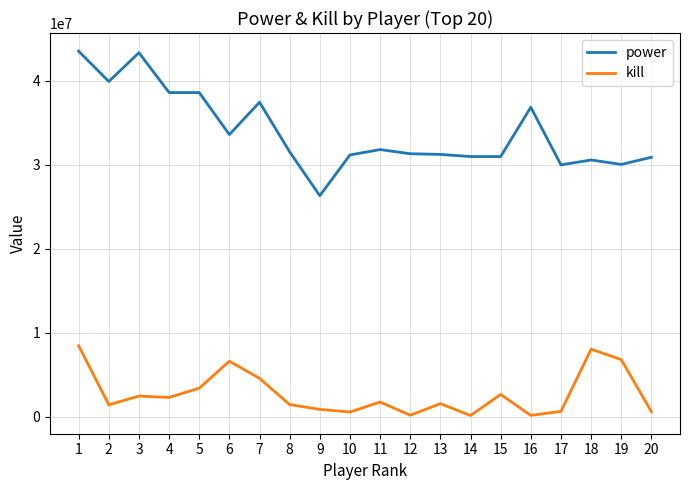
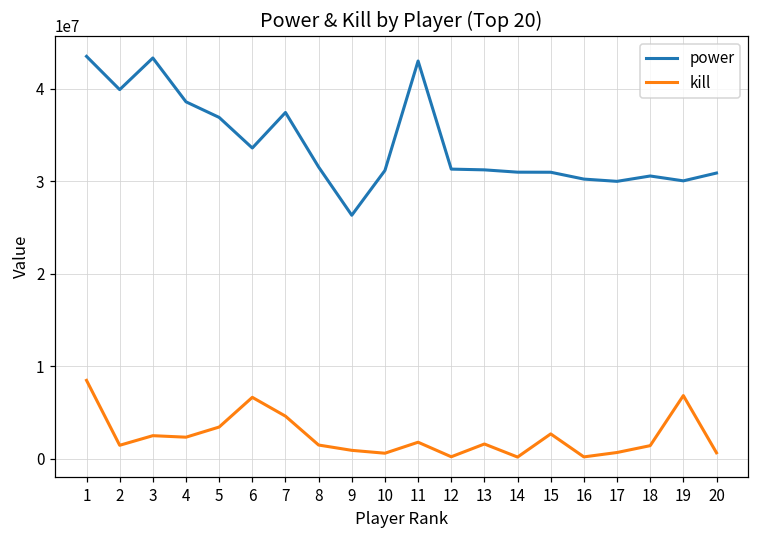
power, 5: 39000000 -> 37000000
power, 11: 32000000 -> 43000000
power, 16: 37000000 -> 30000000
kill, 18: 8000000 -> 1000000
